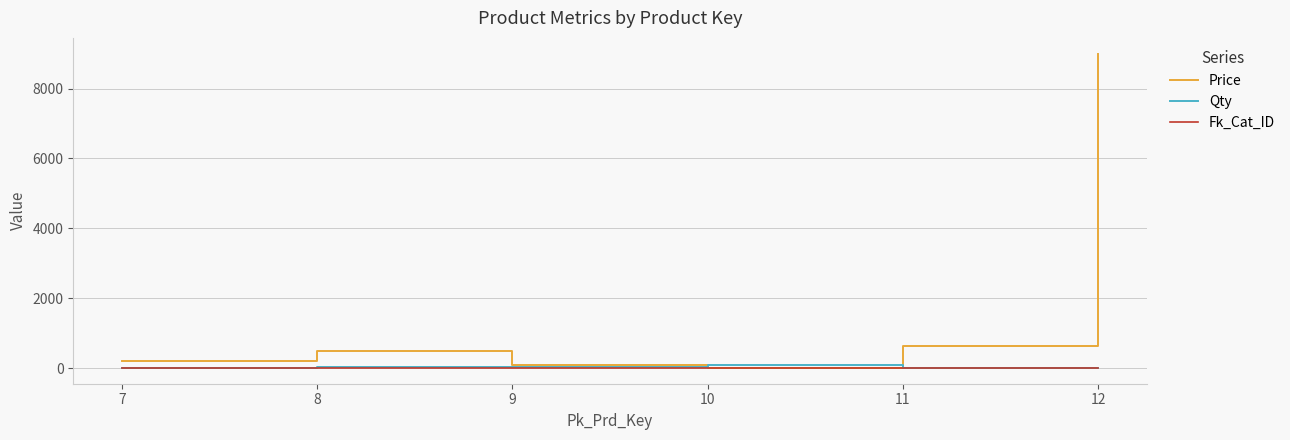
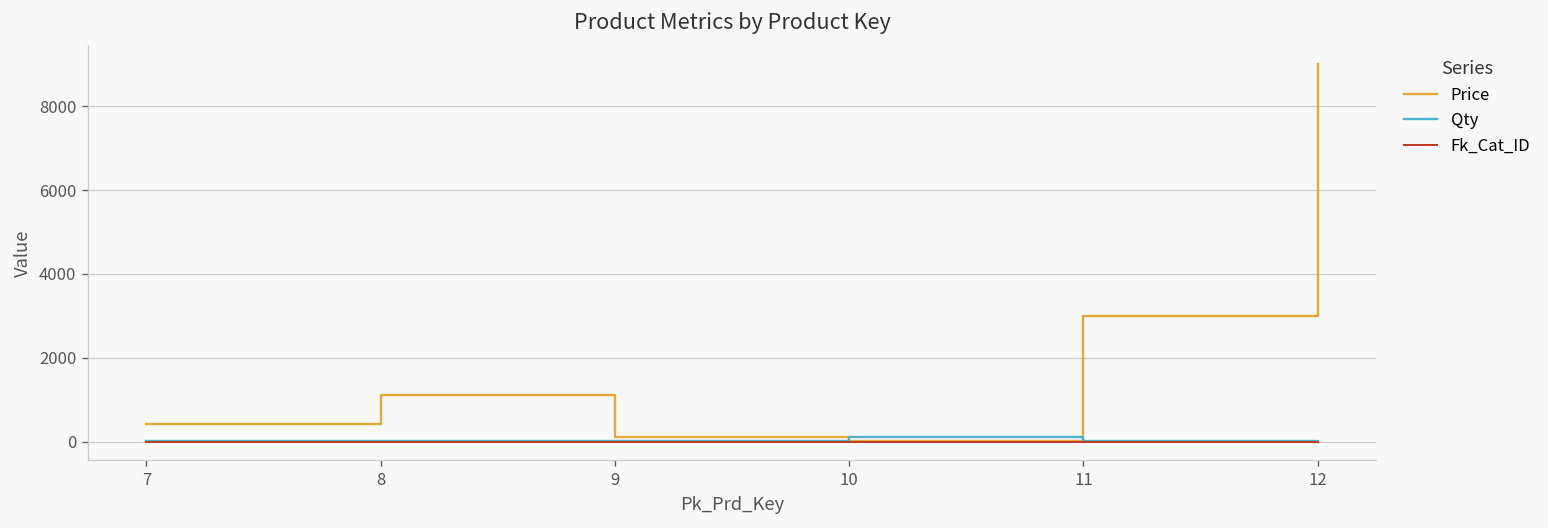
Price, 7: 200 -> 400
Price, 8: 500 -> 1100
Price, 11: 600 -> 3000
